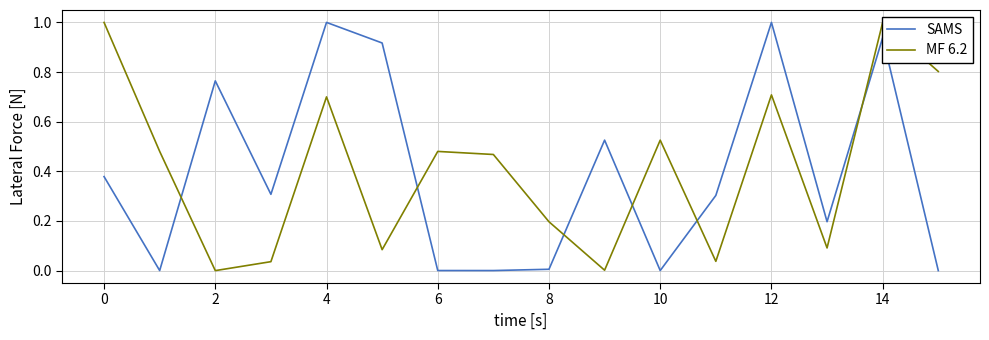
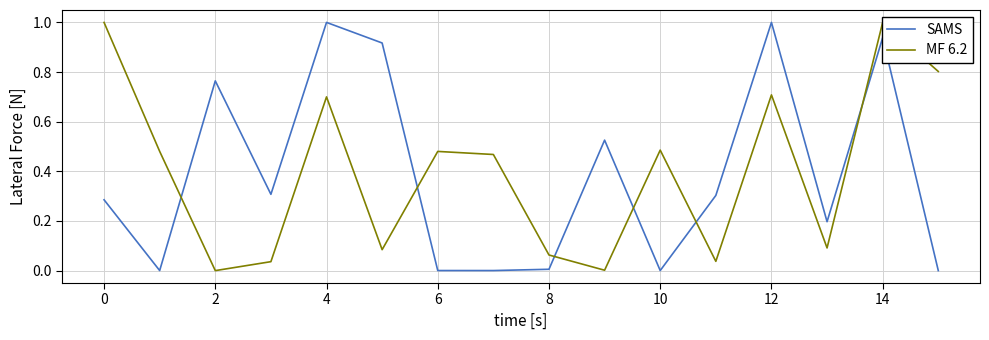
SAMS, 0: 0.38 -> 0.29
MF 6.2, 8: 0.20 -> 0.06
MF 6.2, 10: 0.53 -> 0.49
